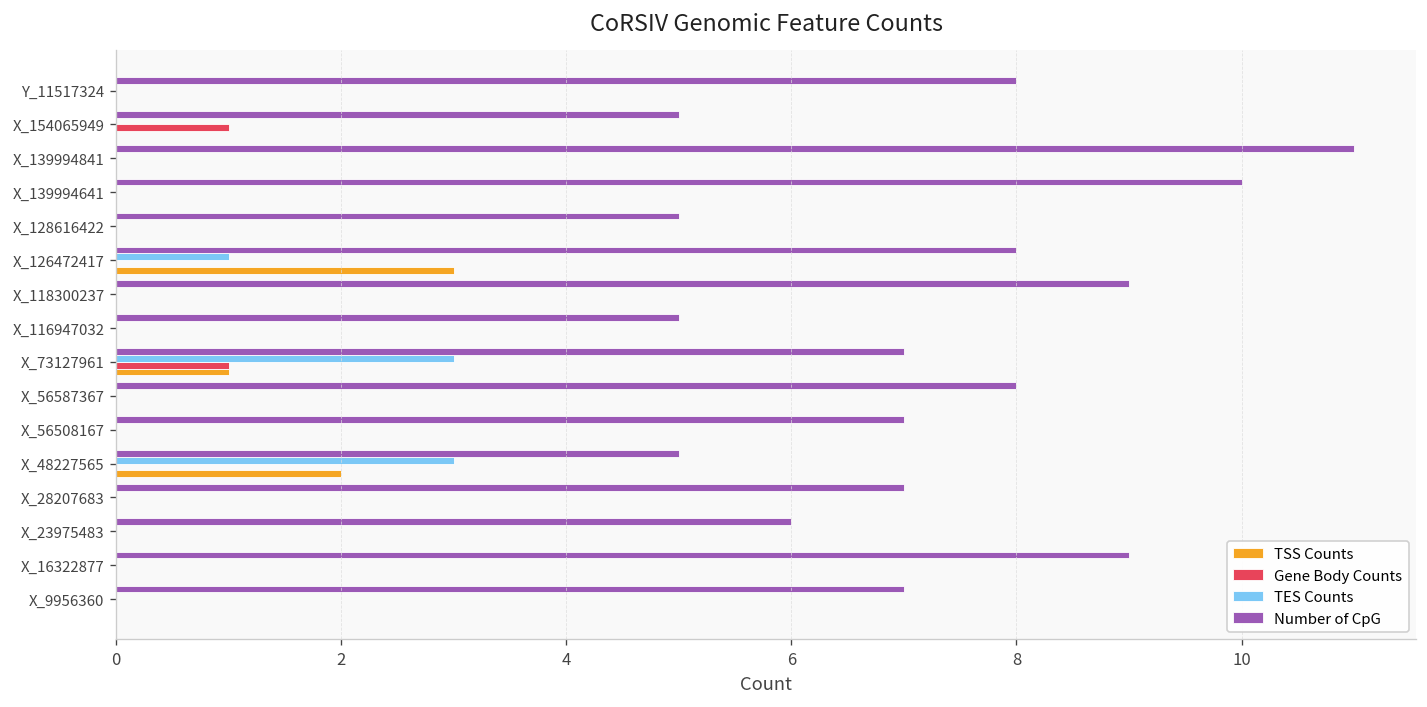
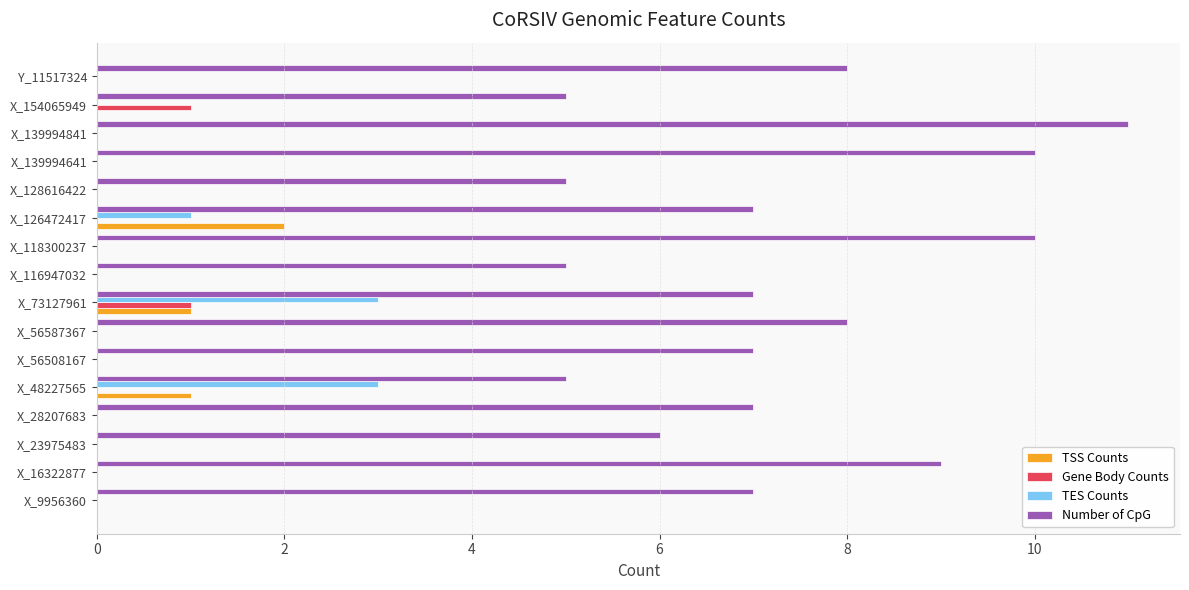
Number of CpG, X_126472417: 8 -> 7
TSS Counts, X_126472417: 3 -> 2
Number of CpG, X_118300237: 9 -> 10
TSS Counts, X_48227565: 2 -> 1
